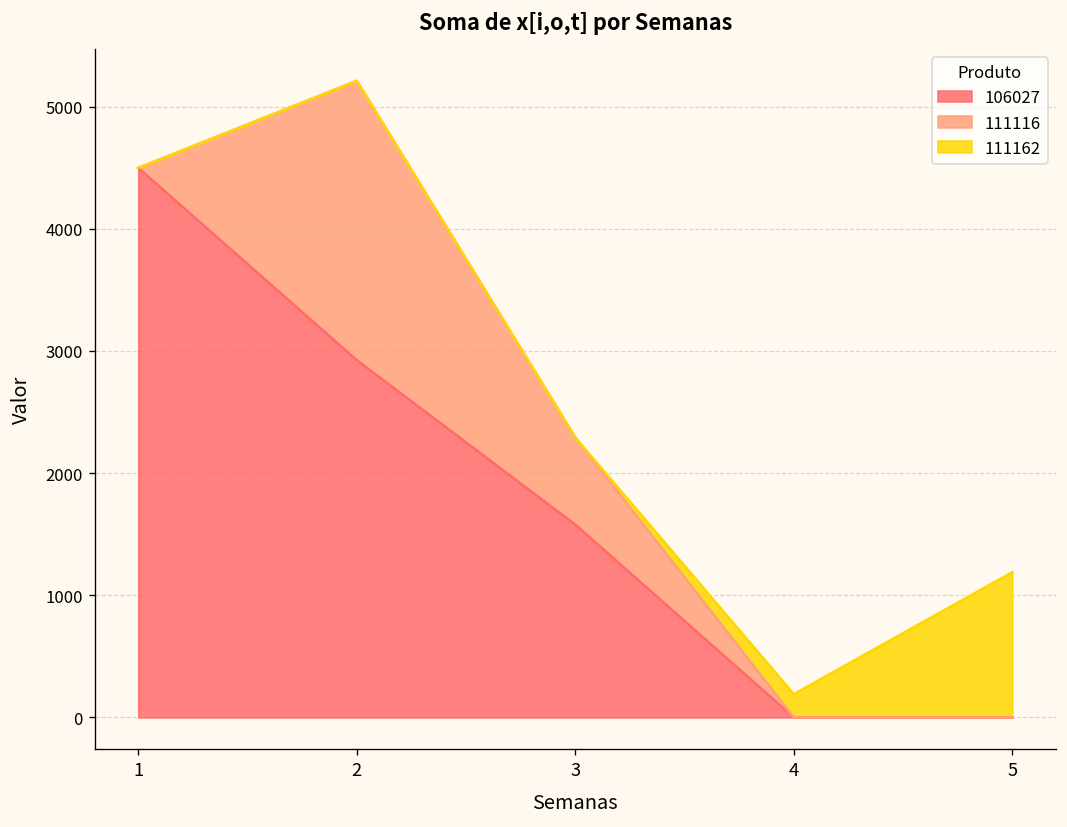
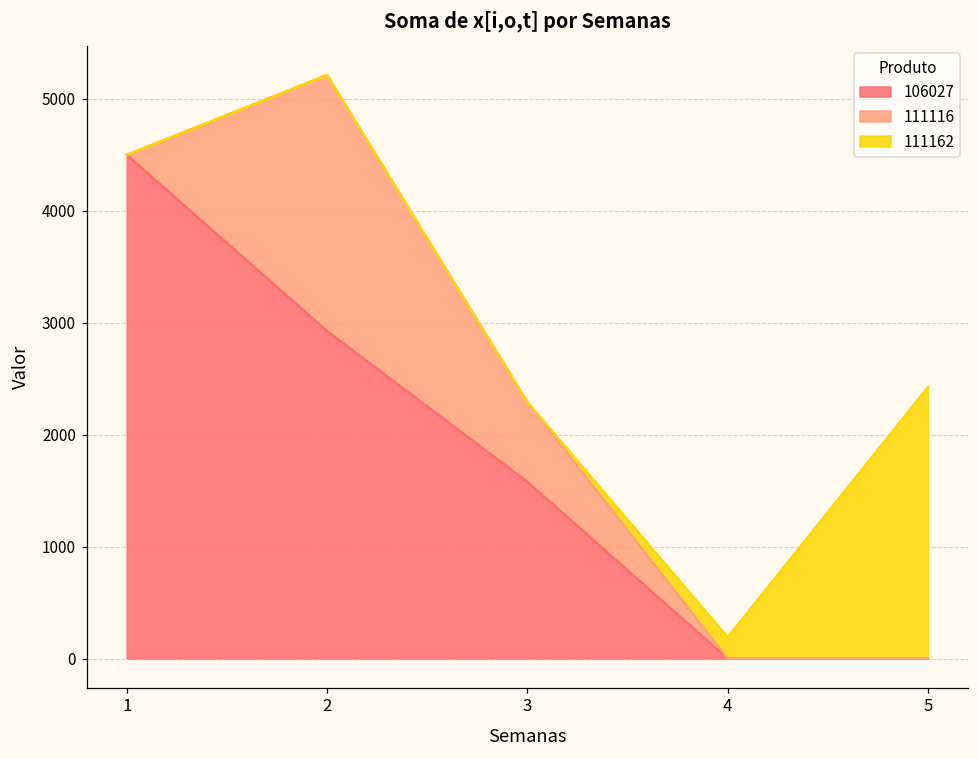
111162, 5: 1190 -> 2420
